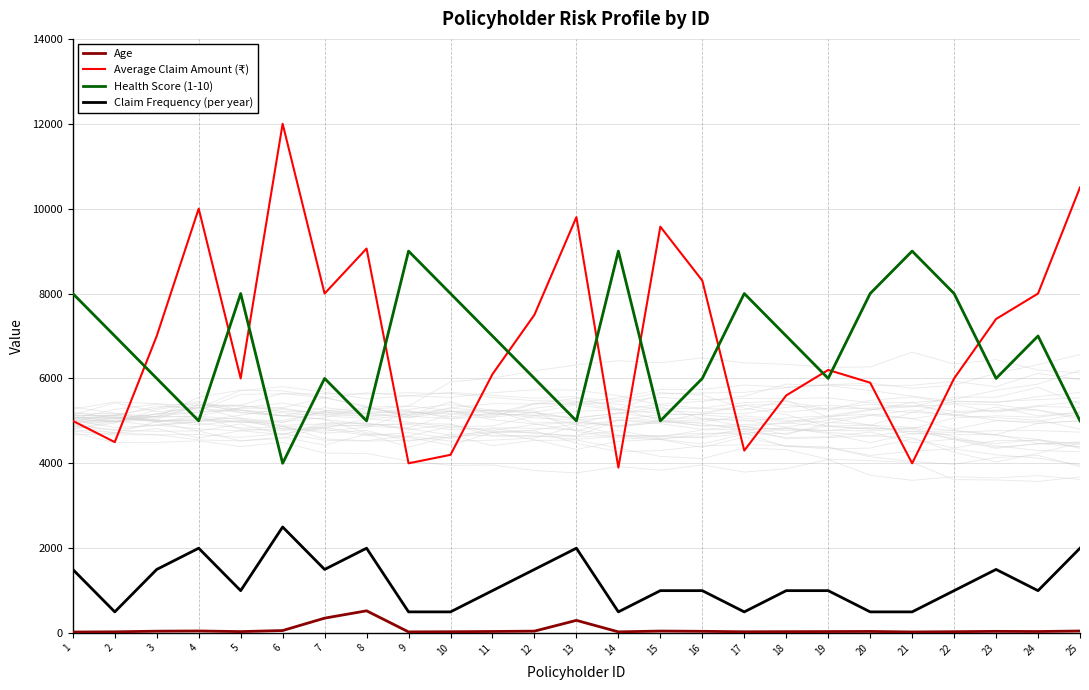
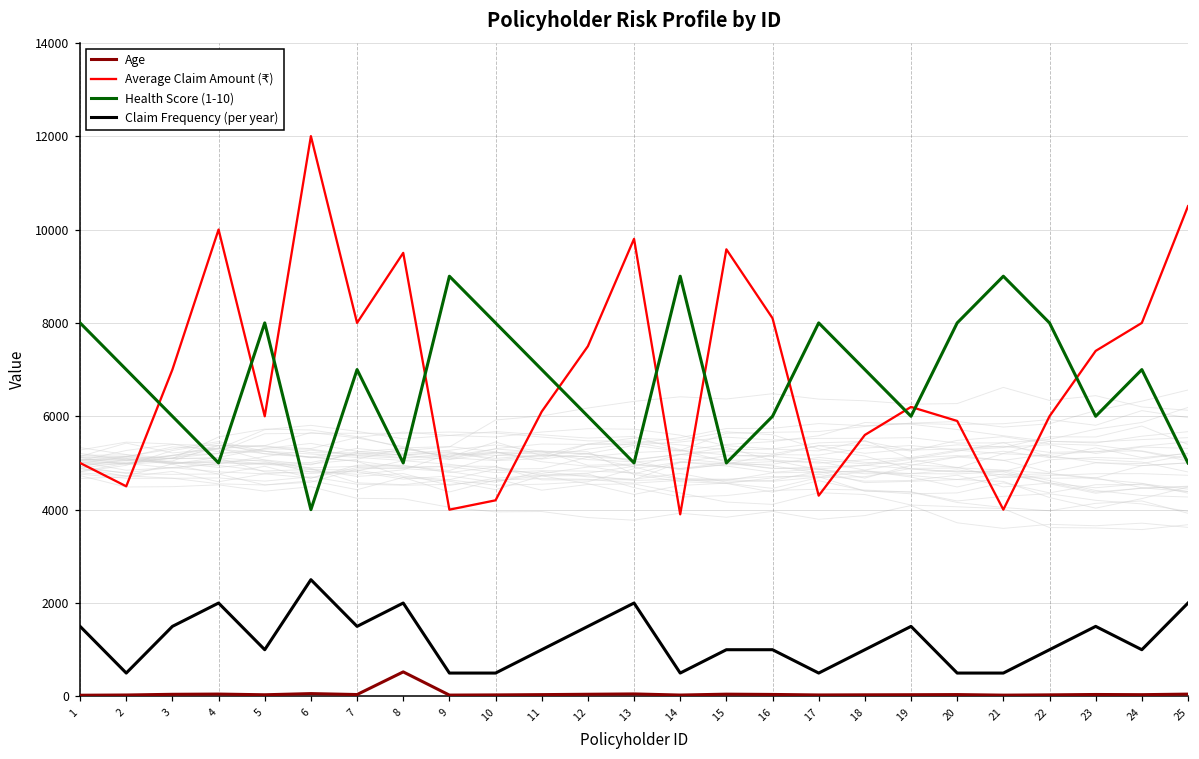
Age, 7: 400 -> 0
Health Score (1-10), 7: 6000 -> 7000
Average Claim Amount (₹), 8: 9100 -> 9500
Age, 13: 300 -> 100
Average Claim Amount (₹), 16: 8300 -> 8100
Claim Frequency (per year), 19: 1000 -> 1500
